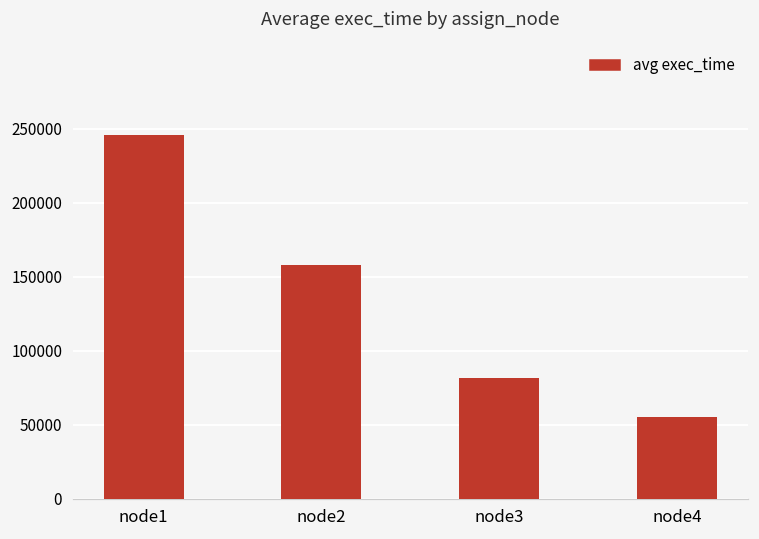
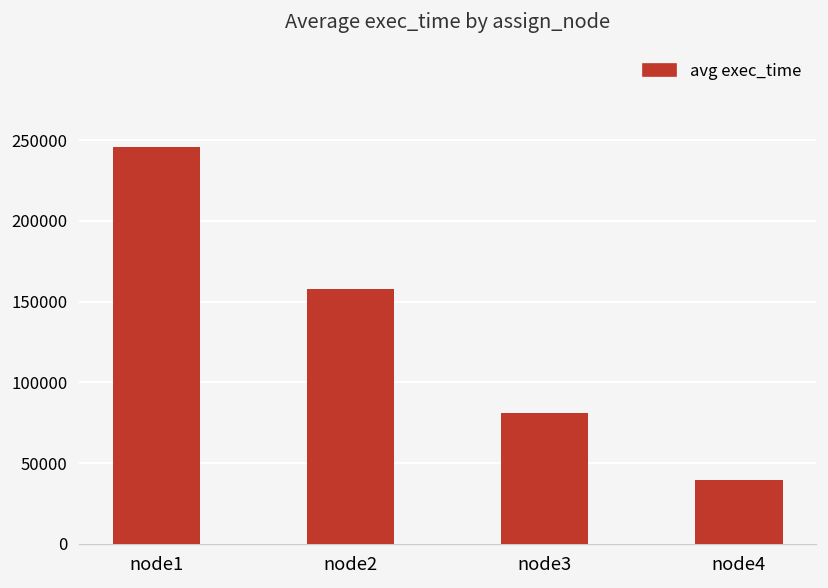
node4: 55000 -> 39000
